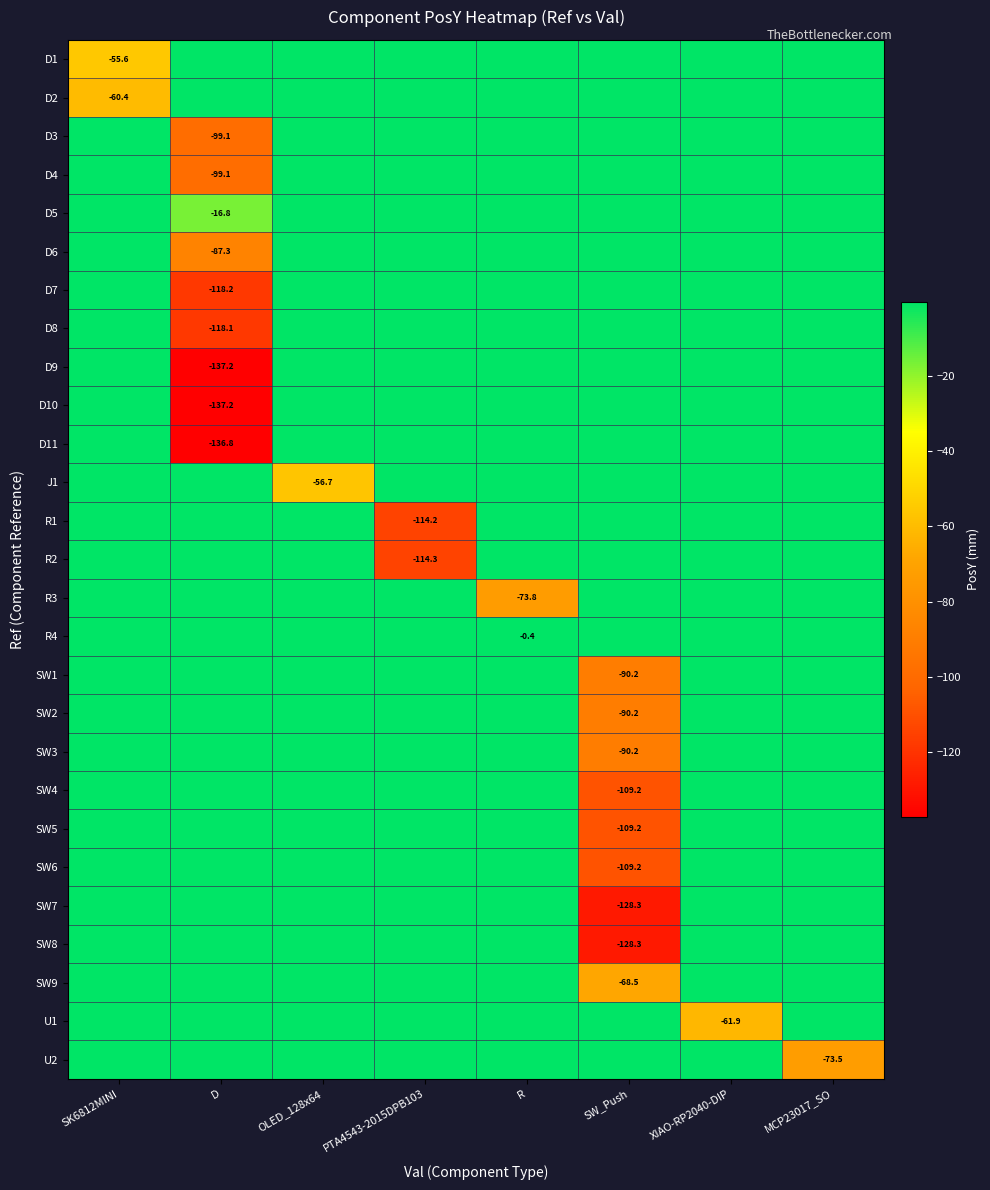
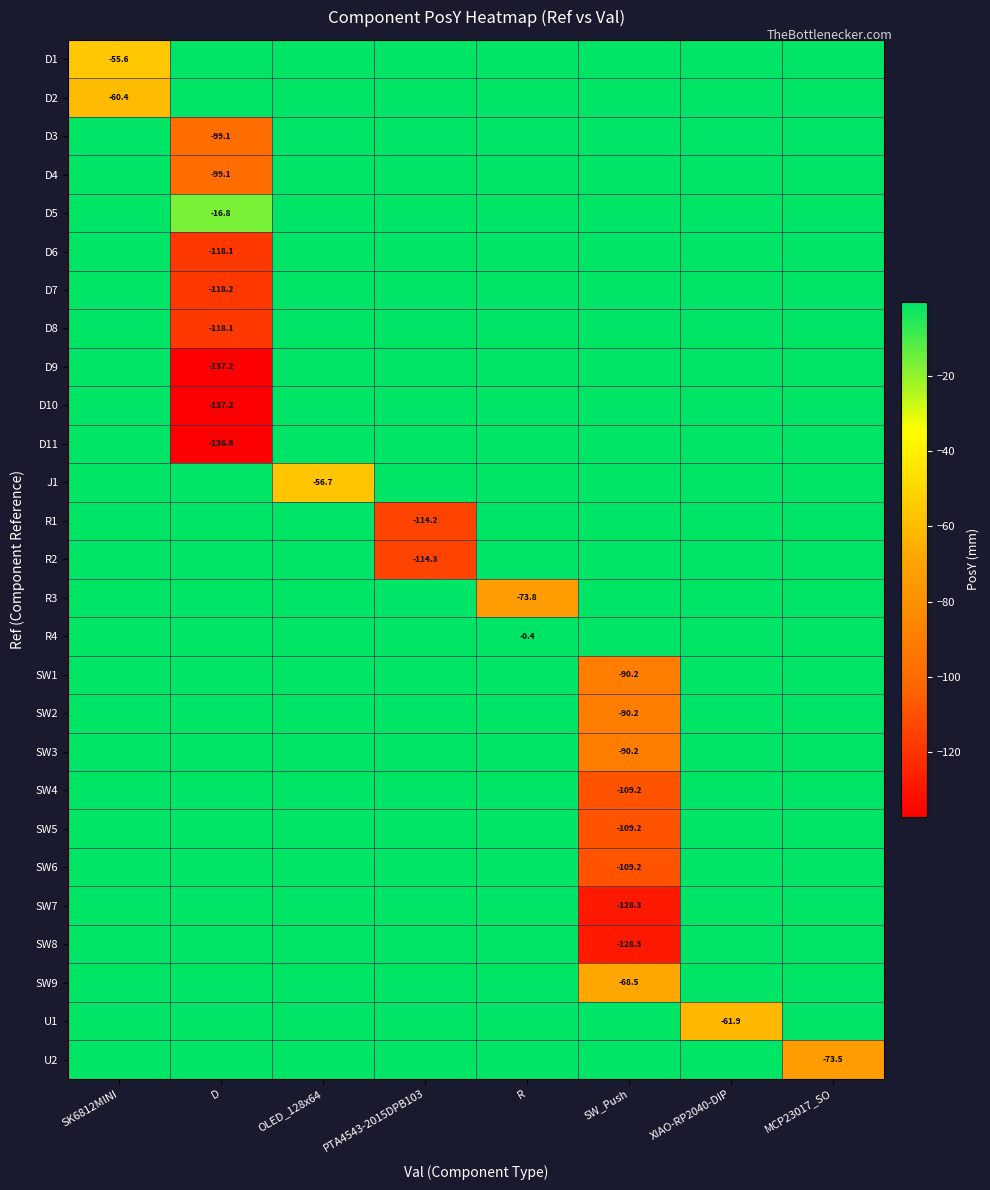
D6, D: -87.3 -> -118.1
